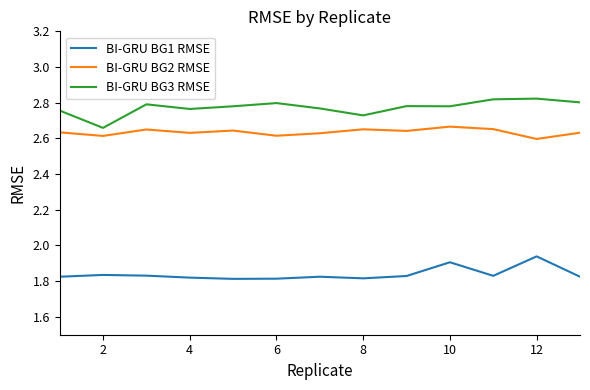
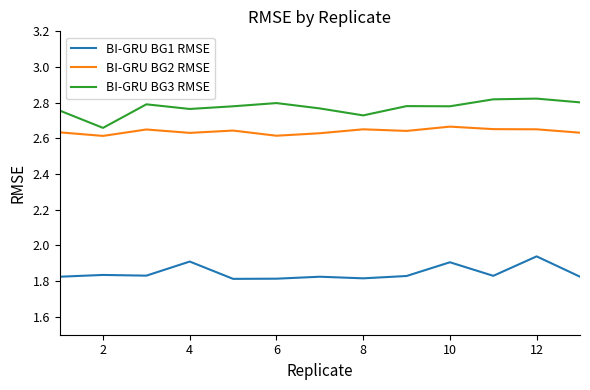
BI-GRU BG1 RMSE, 4: 1.82 -> 1.91
BI-GRU BG2 RMSE, 12: 2.60 -> 2.65
